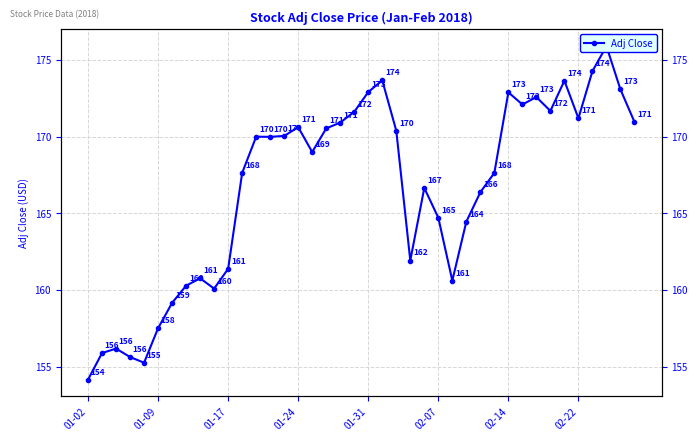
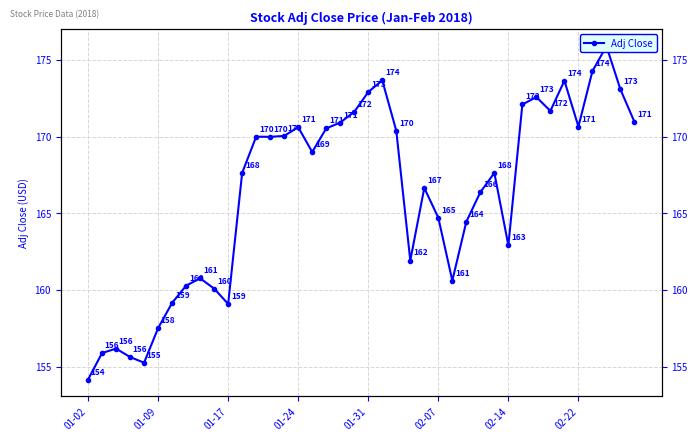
01-17: 161 -> 159
02-14: 173 -> 163
02-22: 171.2 -> 170.7
